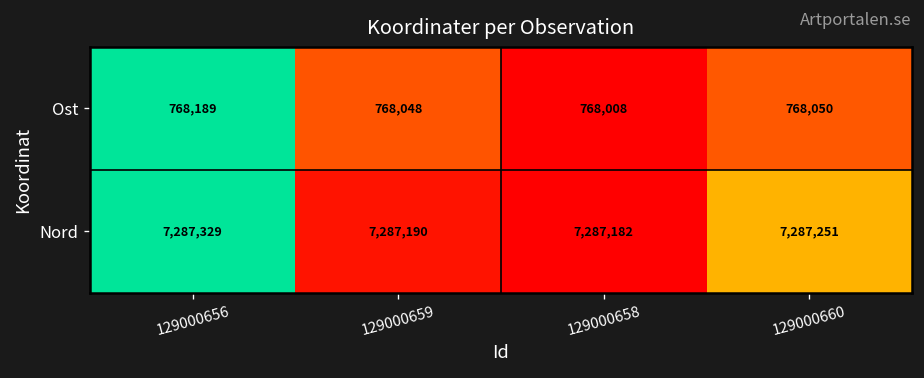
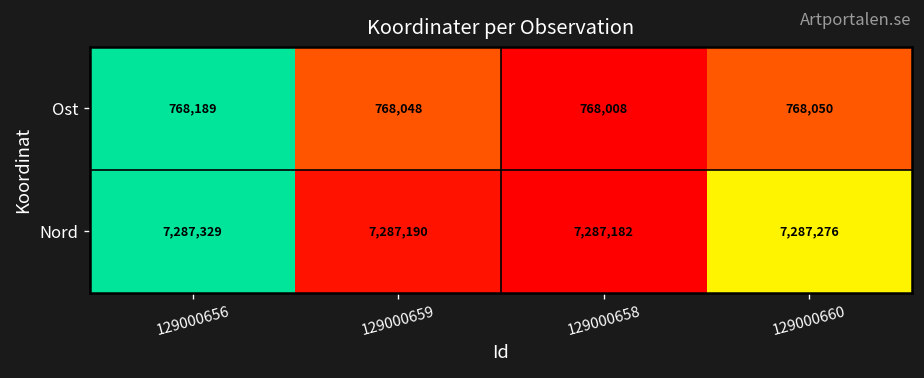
Nord, 129000660: 7,287,251 -> 7,287,276
